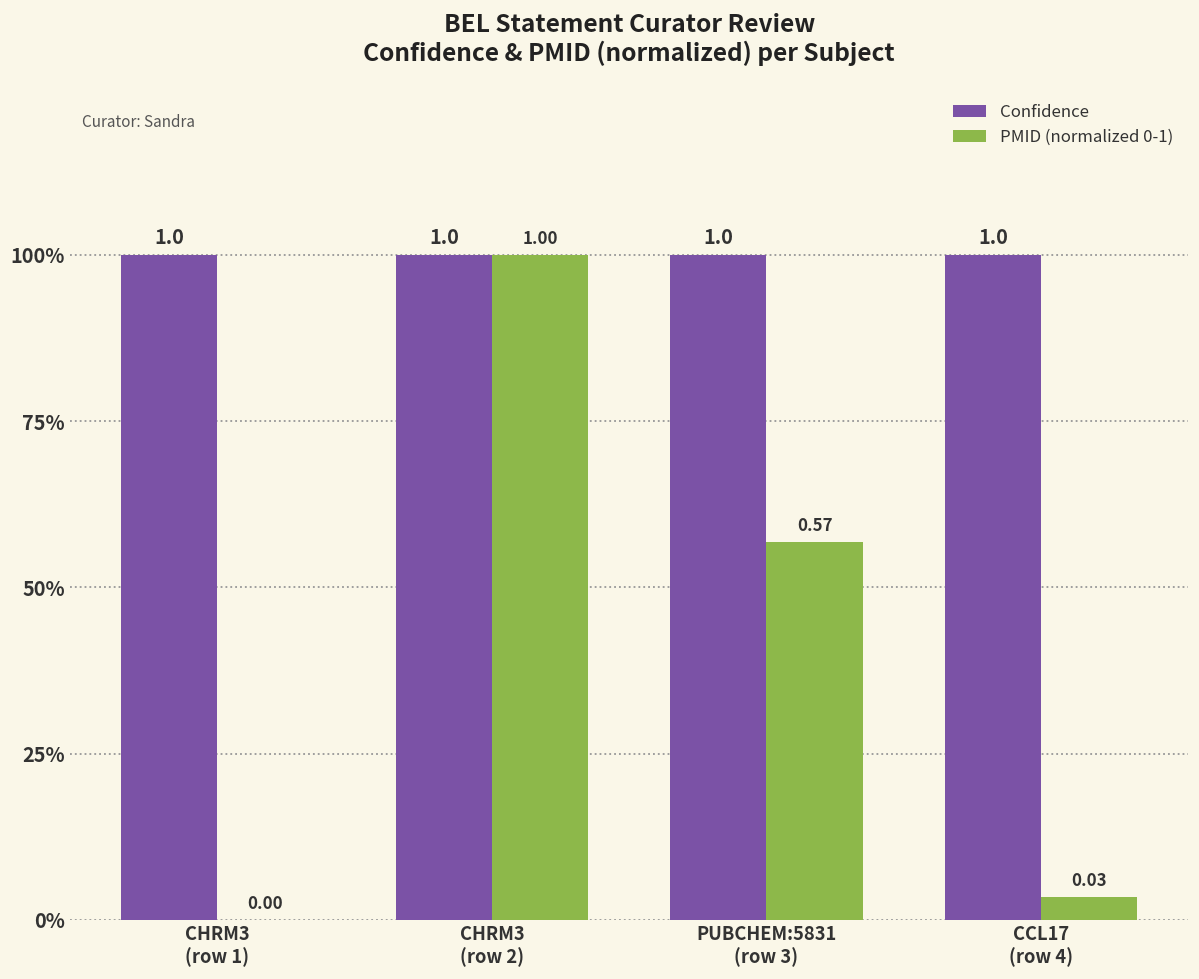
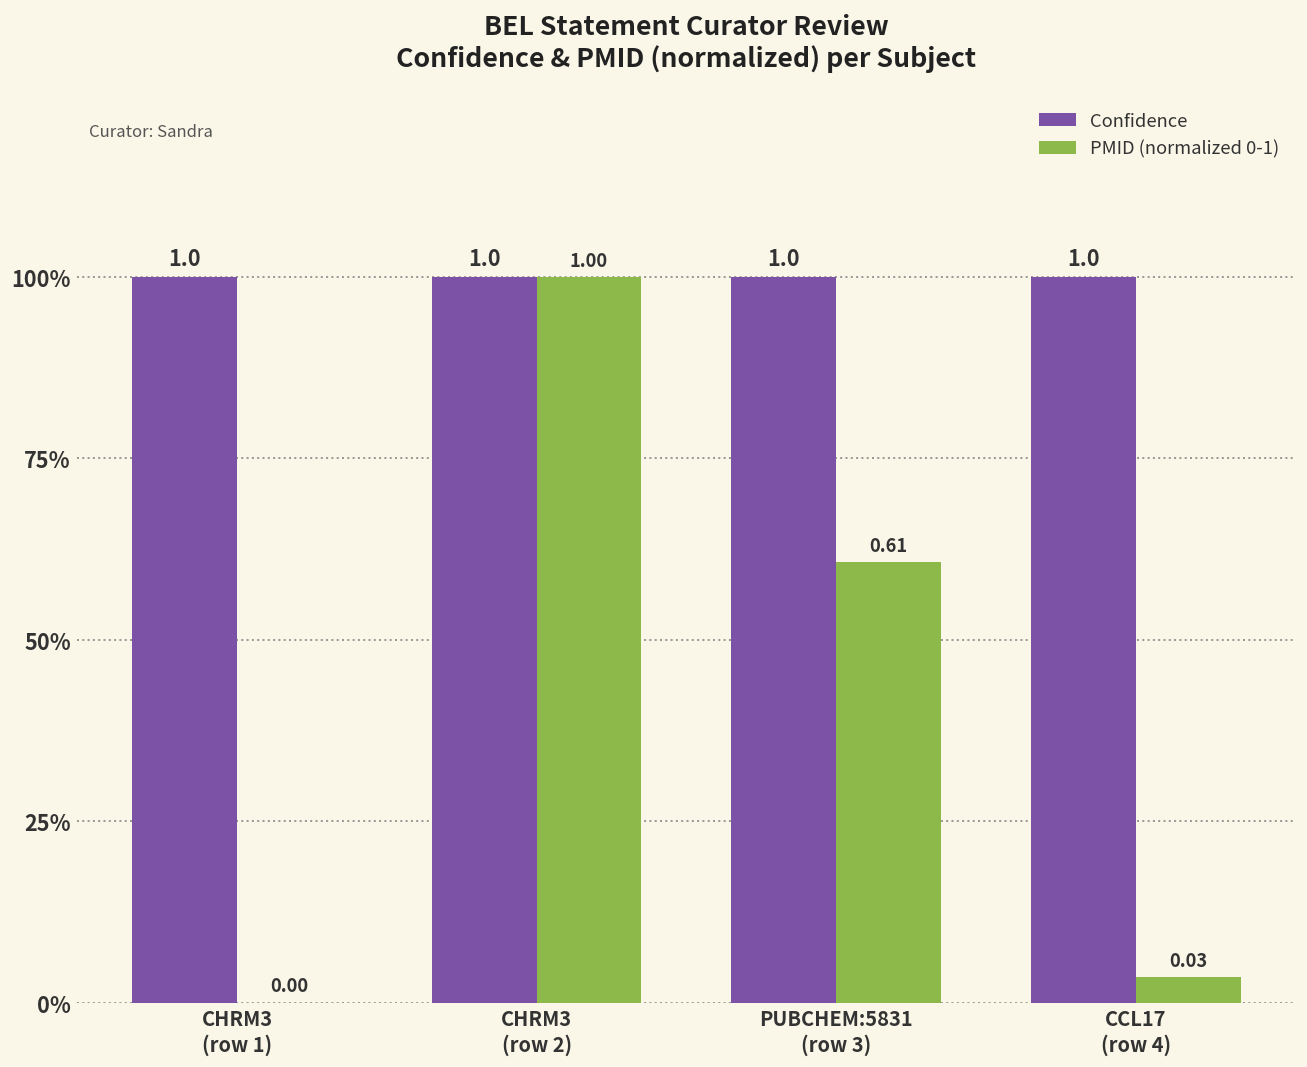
PMID (normalized 0-1), PUBCHEM:5831 (row 3): 0.57 -> 0.61
